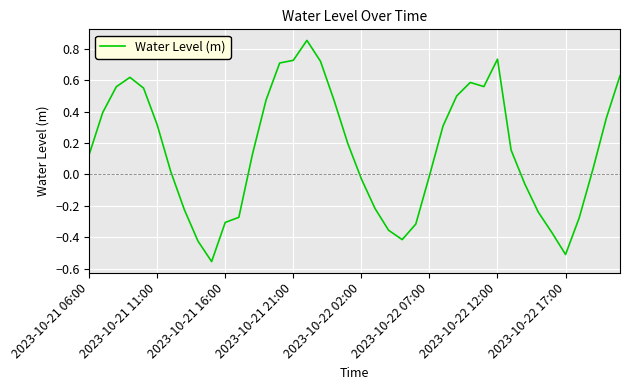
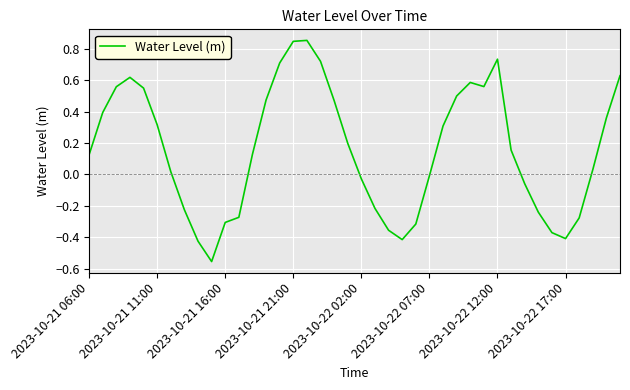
2023-10-21 21:00: 0.73 -> 0.85
2023-10-22 17:00: -0.51 -> -0.41
